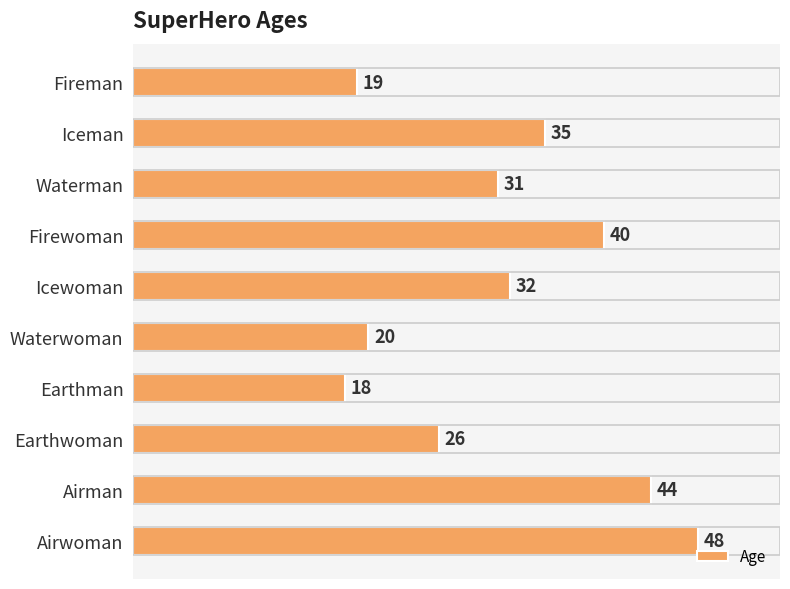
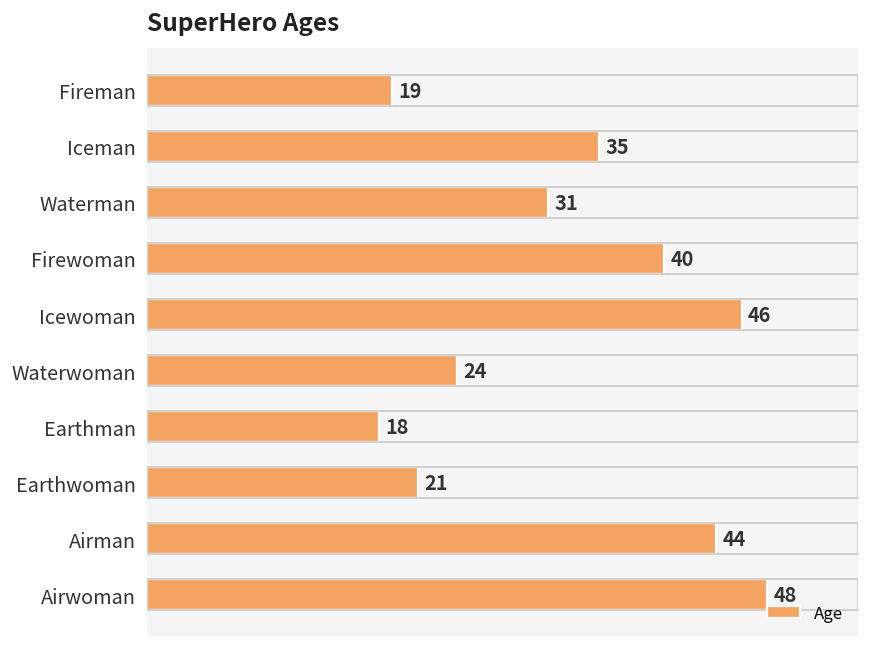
Icewoman: 32 -> 46
Waterwoman: 20 -> 24
Earthwoman: 26 -> 21
